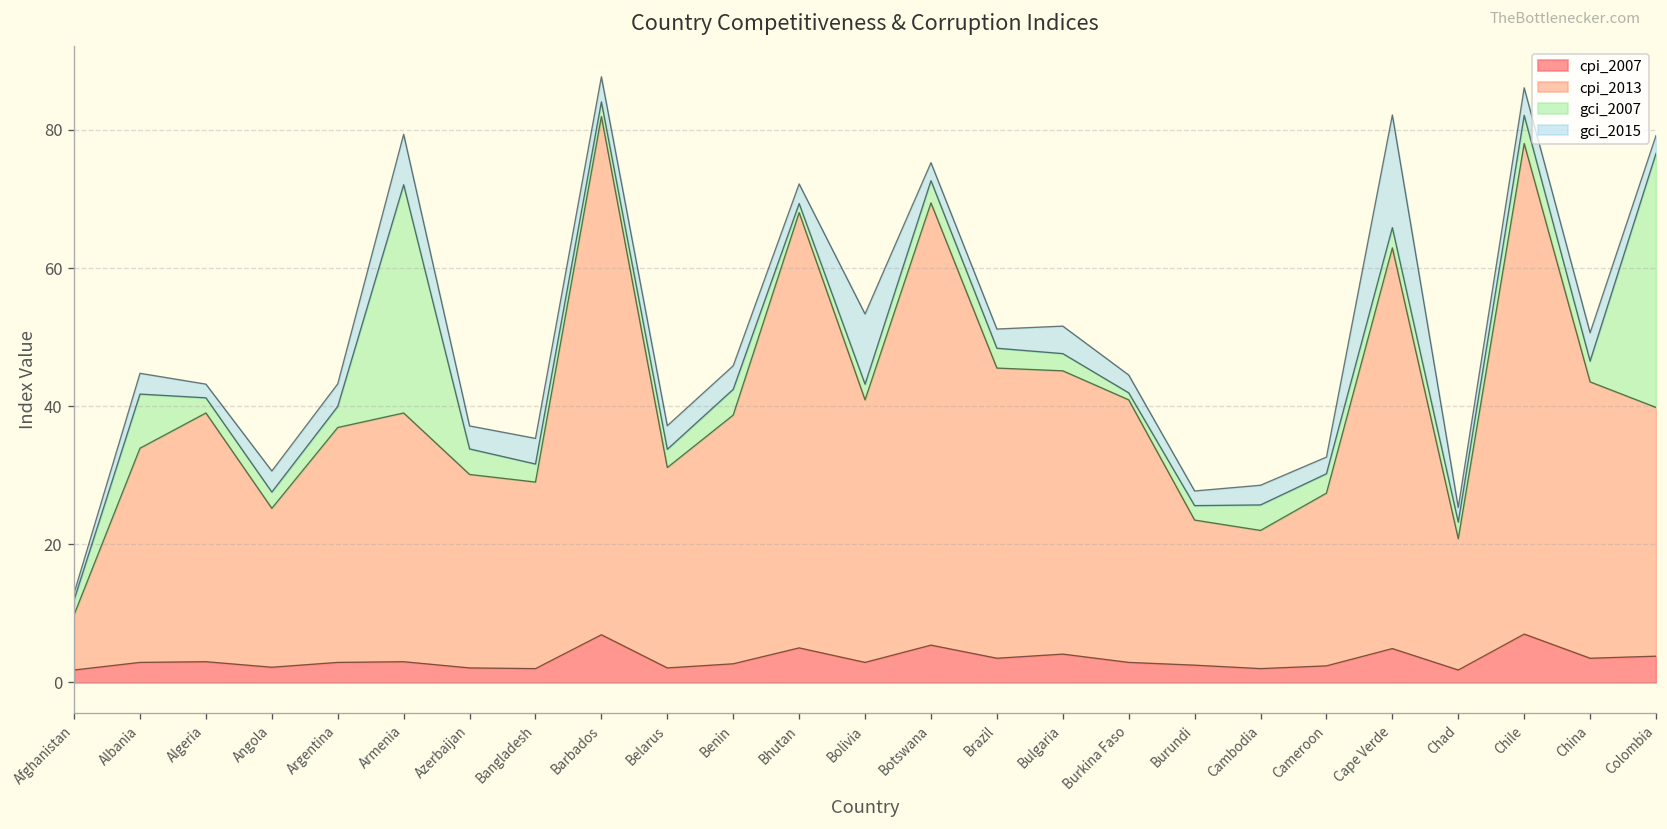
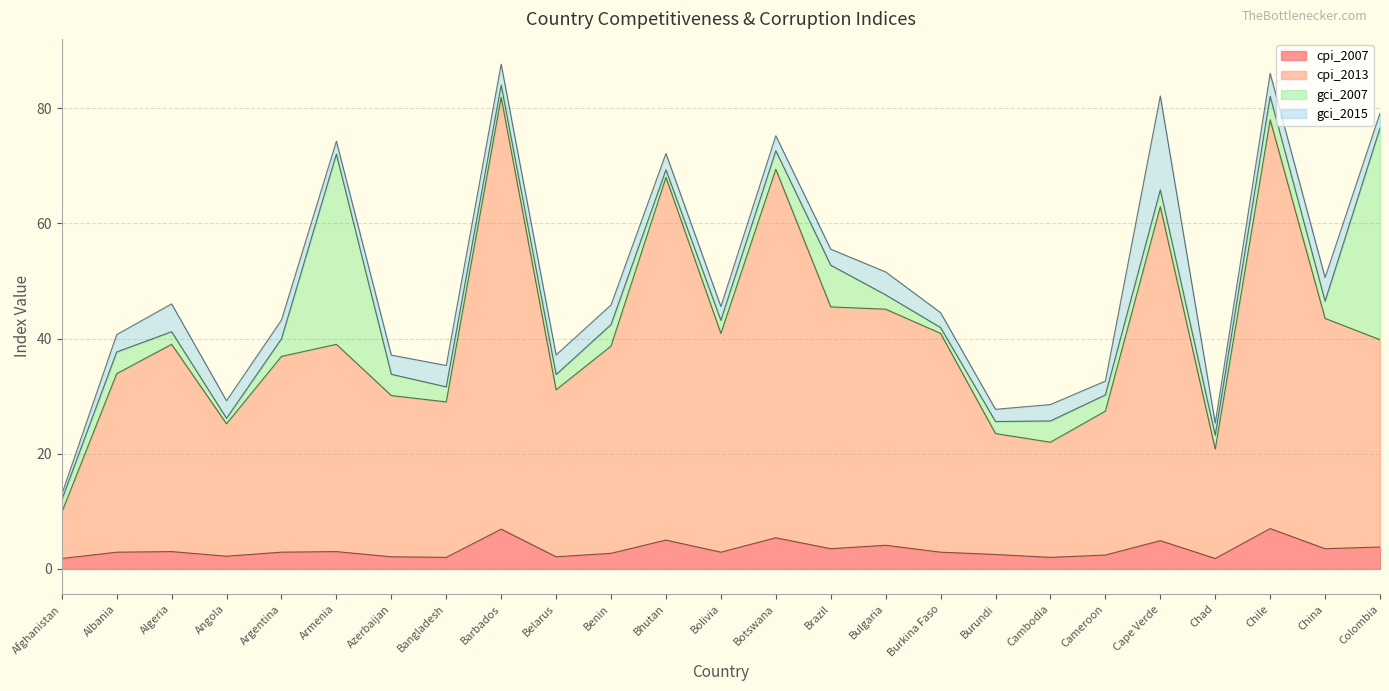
gci_2007, Albania: 8 -> 4
gci_2015, Algeria: 2 -> 5
gci_2007, Angola: 2 -> 1
gci_2015, Armenia: 7 -> 2
gci_2015, Bolivia: 10 -> 2
gci_2007, Brazil: 3 -> 7
